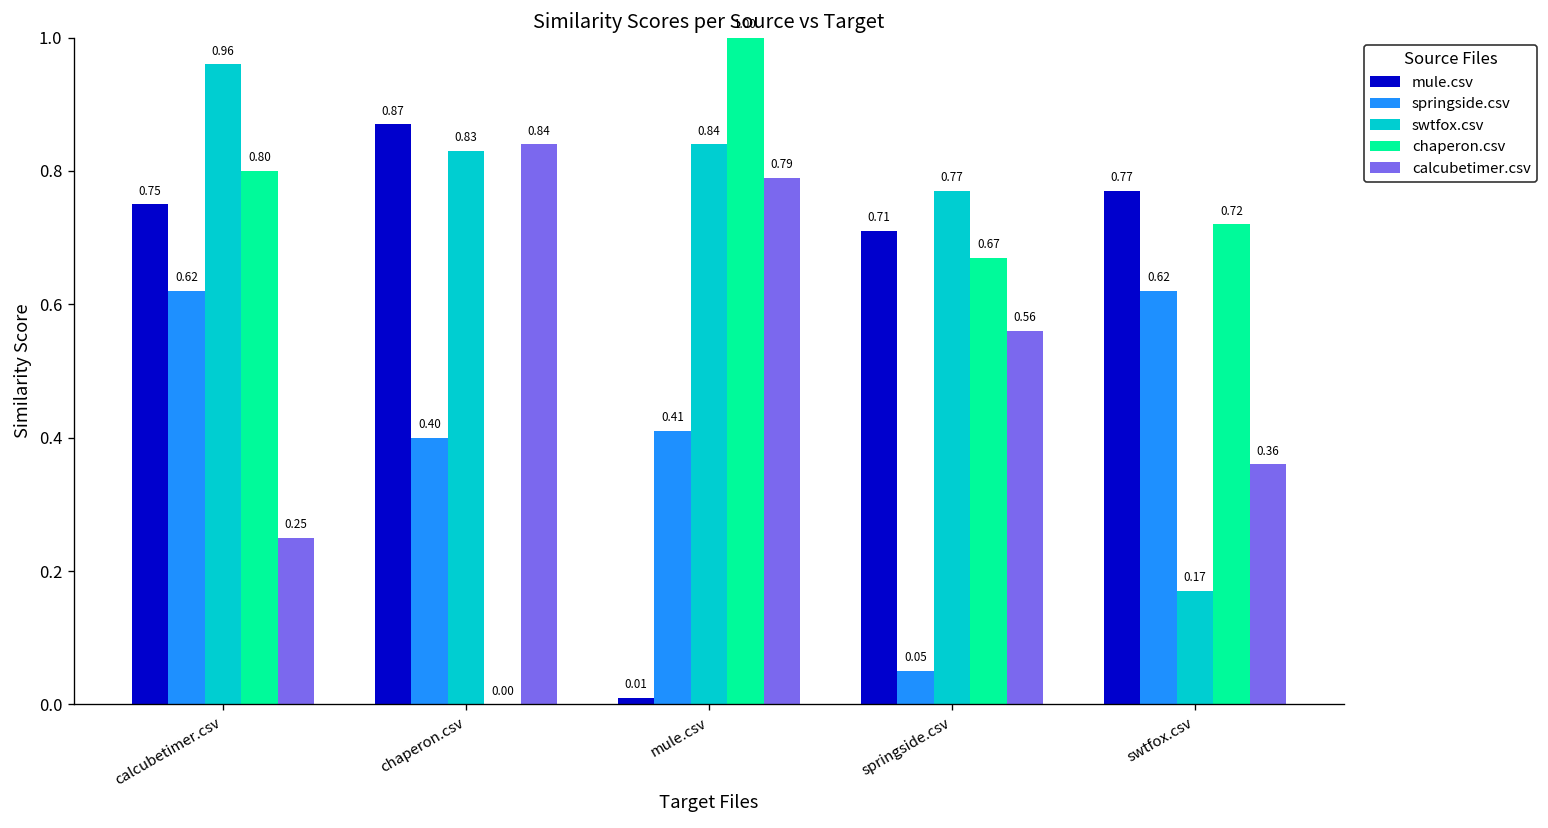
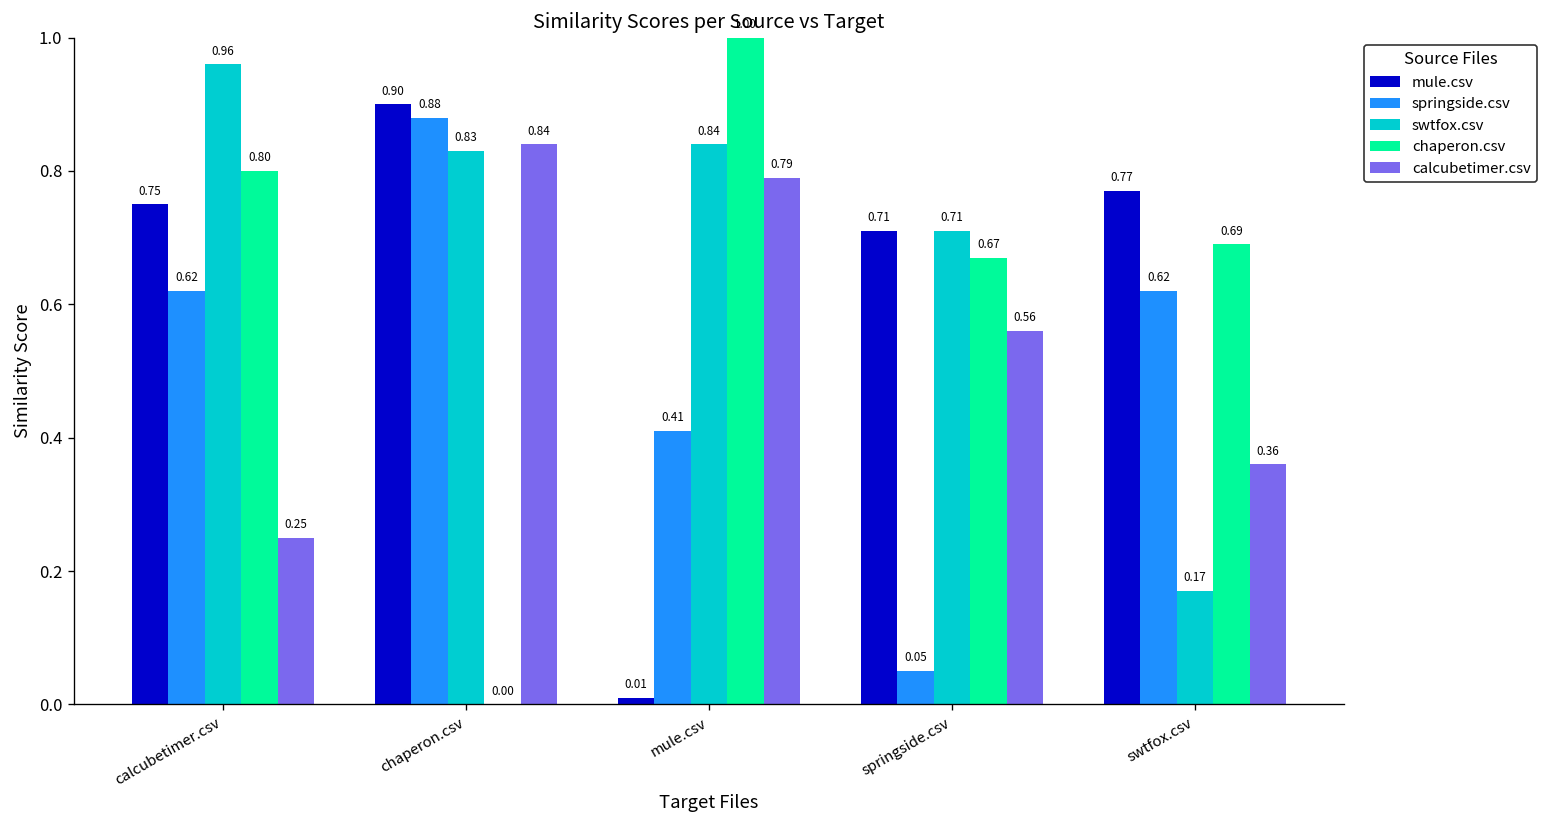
mule.csv, chaperon.csv: 0.87 -> 0.90
springside.csv, chaperon.csv: 0.40 -> 0.88
swtfox.csv, springside.csv: 0.77 -> 0.71
chaperon.csv, swtfox.csv: 0.72 -> 0.69
